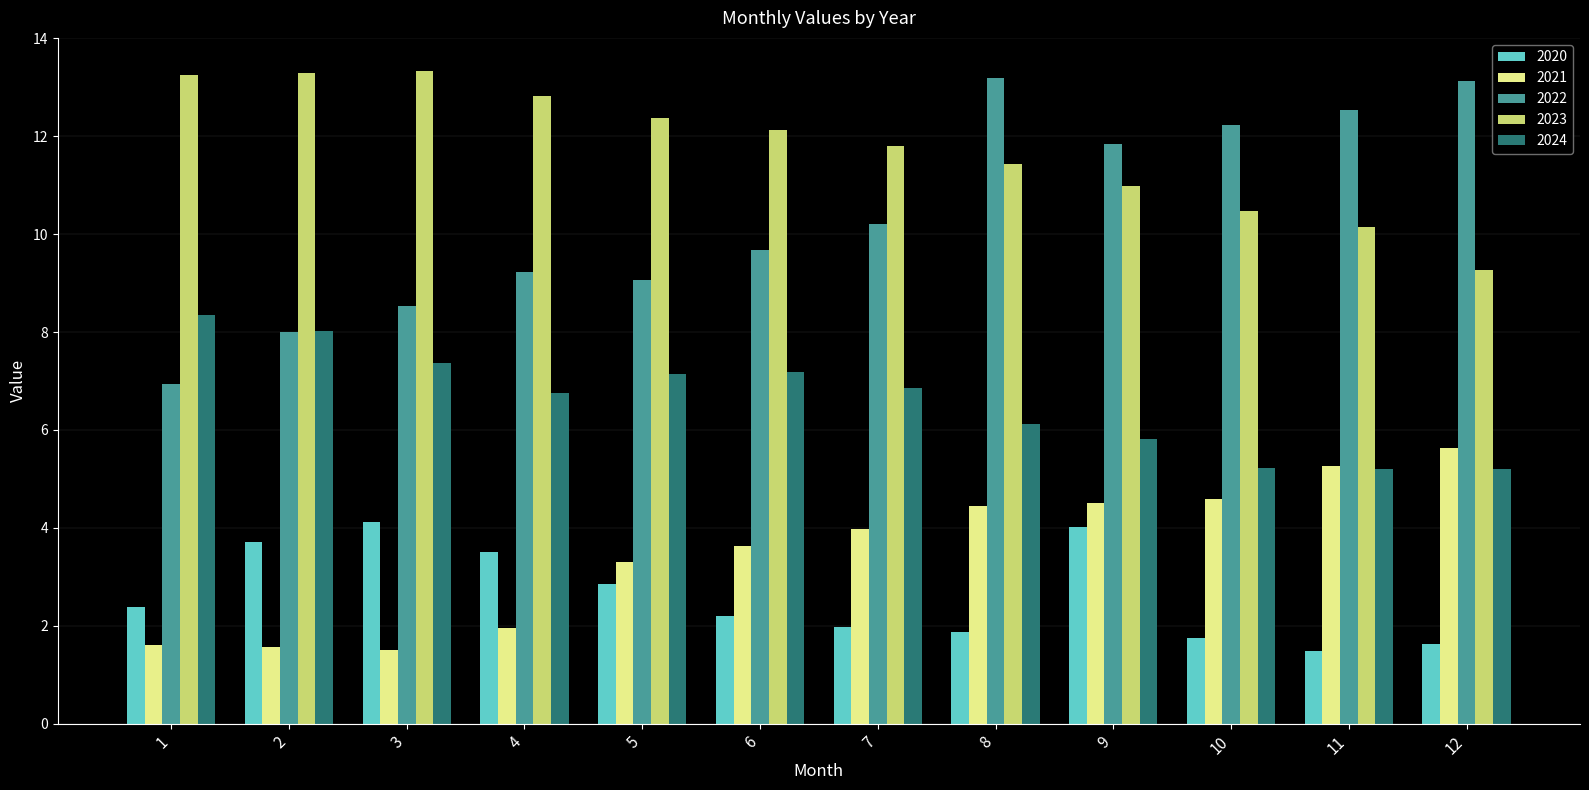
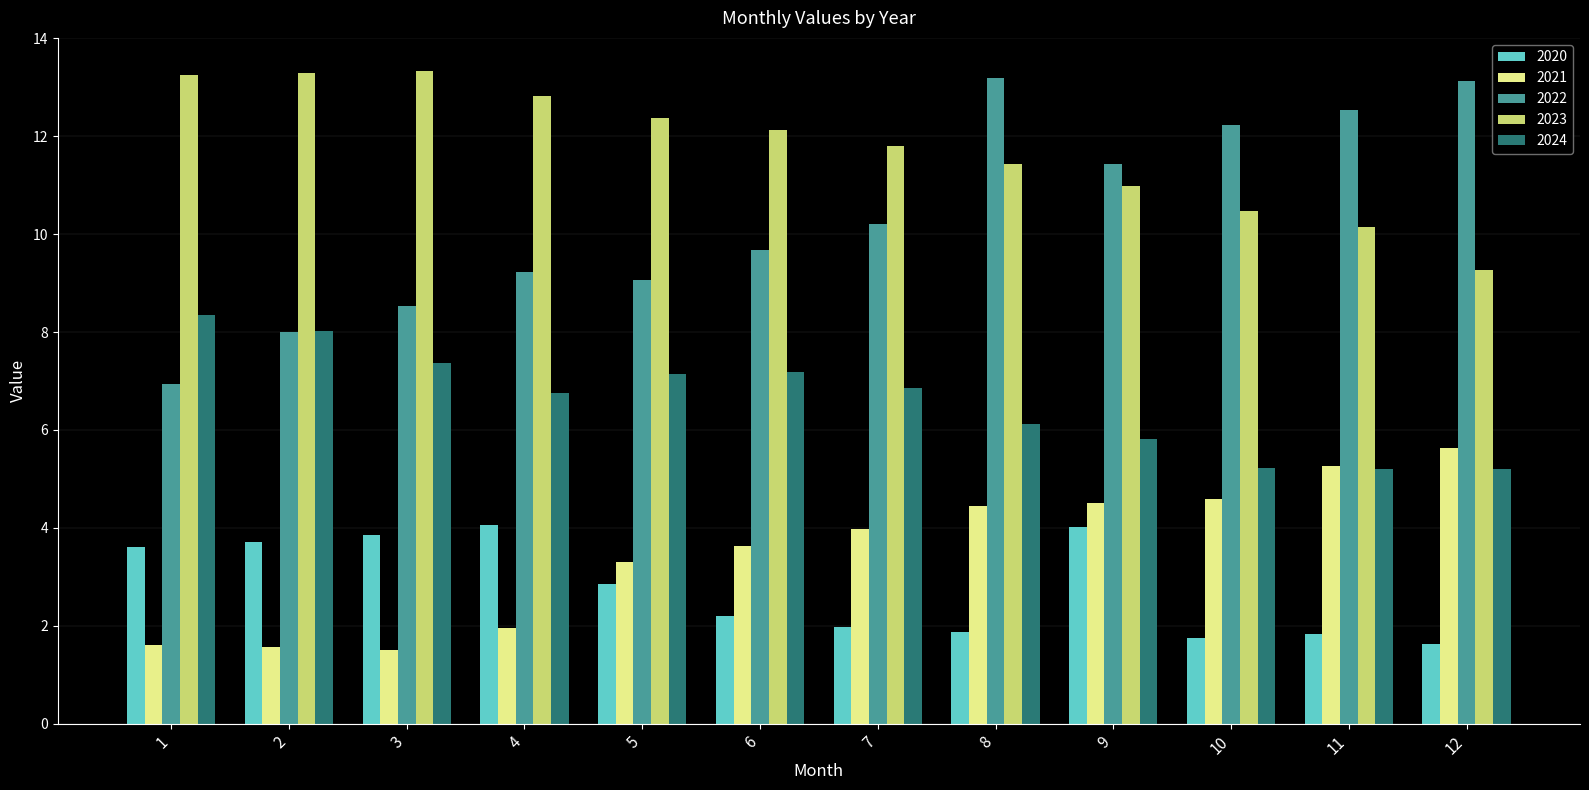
2020, 1: 2.4 -> 3.6
2020, 3: 4.1 -> 3.8
2020, 4: 3.5 -> 4.1
2022, 9: 11.8 -> 11.4
2020, 11: 1.5 -> 1.8
